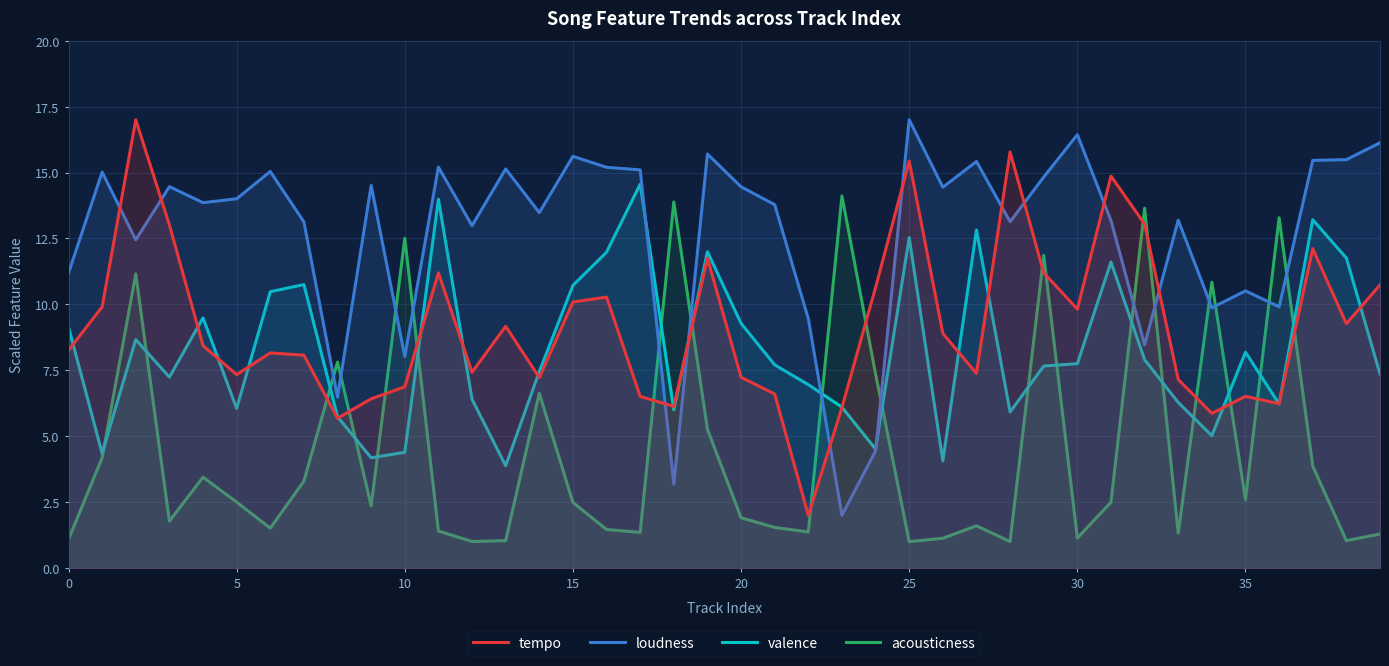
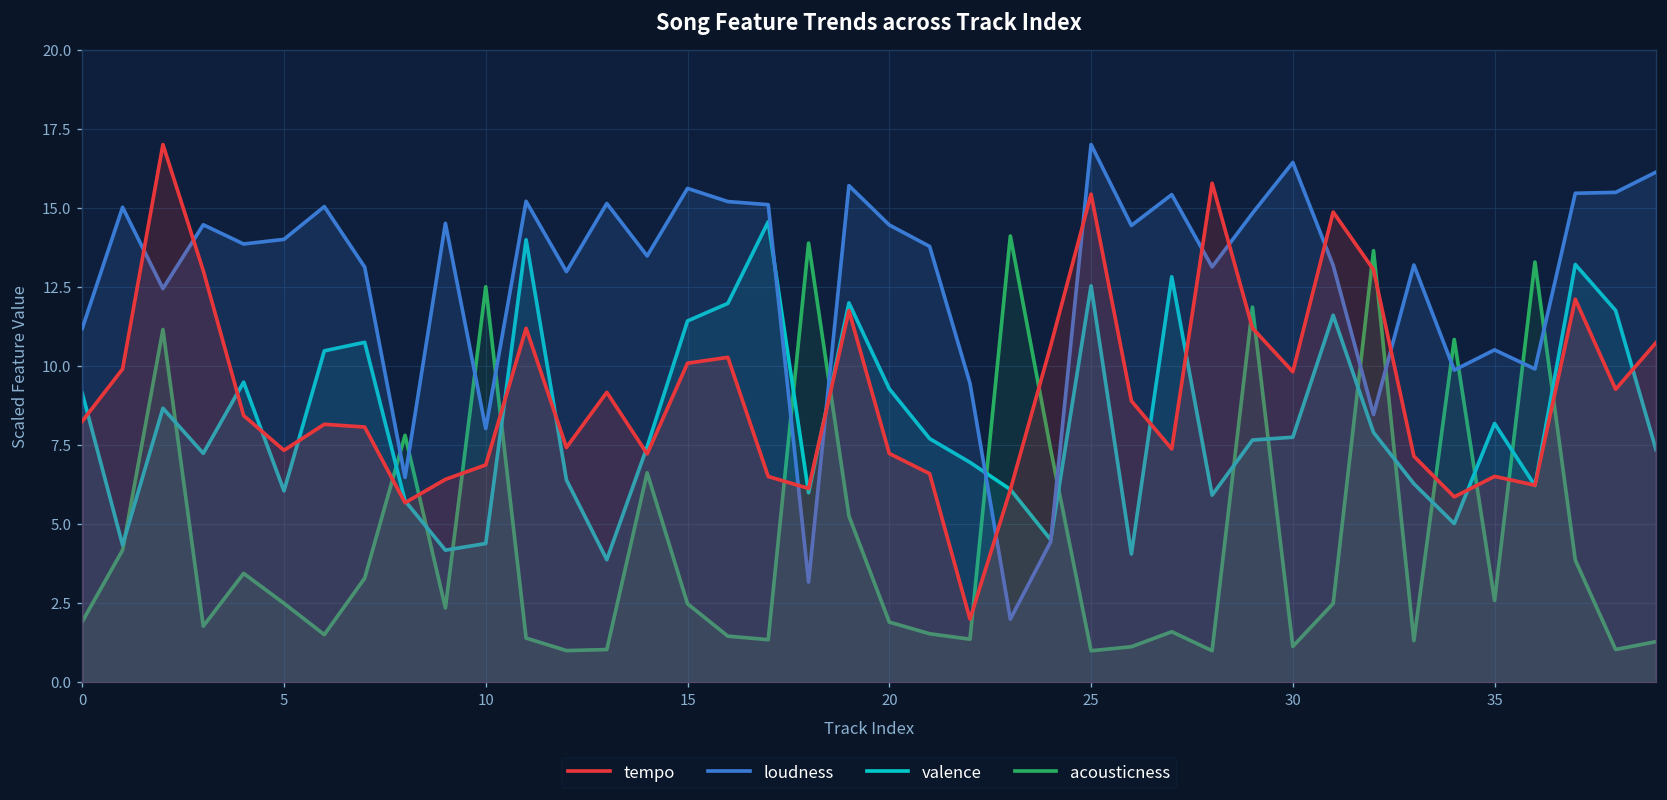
acousticness, 0: 1.1 -> 1.9
valence, 15: 10.7 -> 11.4
